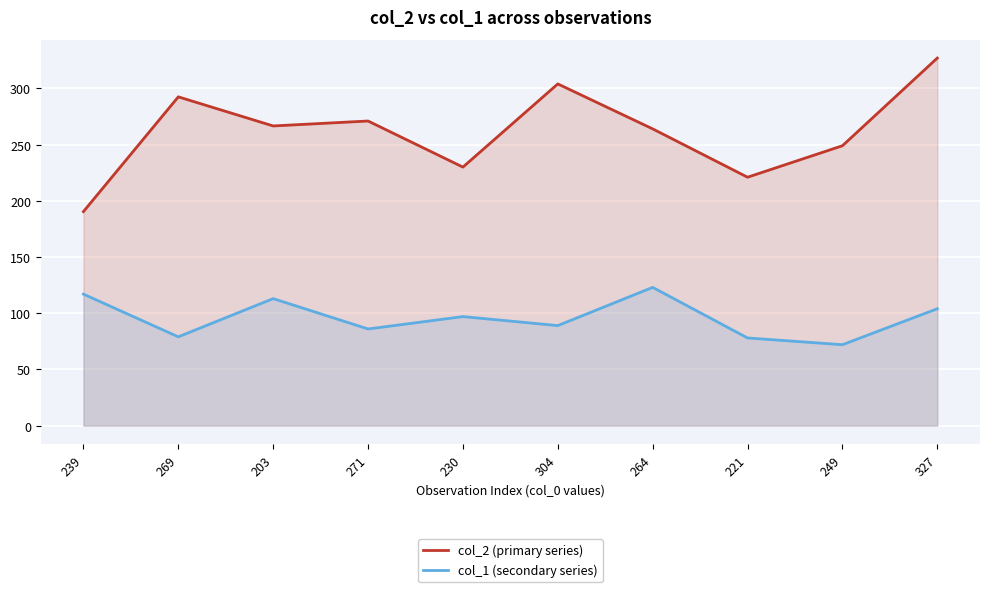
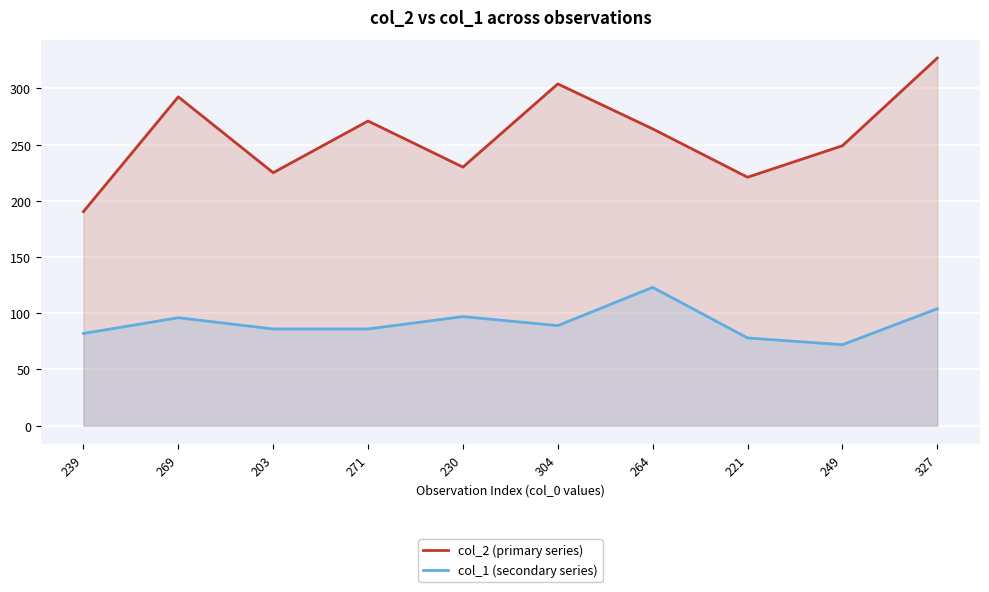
col_1 (secondary series), 239: 117 -> 82
col_1 (secondary series), 269: 79 -> 96
col_2 (primary series), 203: 267 -> 225
col_1 (secondary series), 203: 113 -> 86
